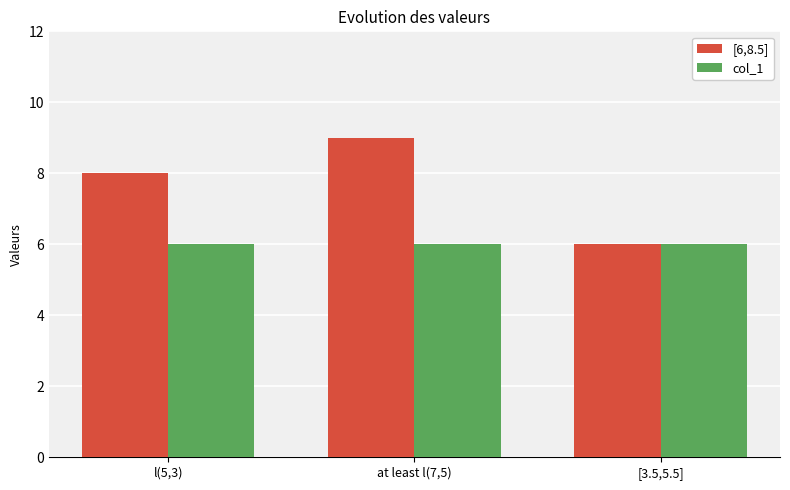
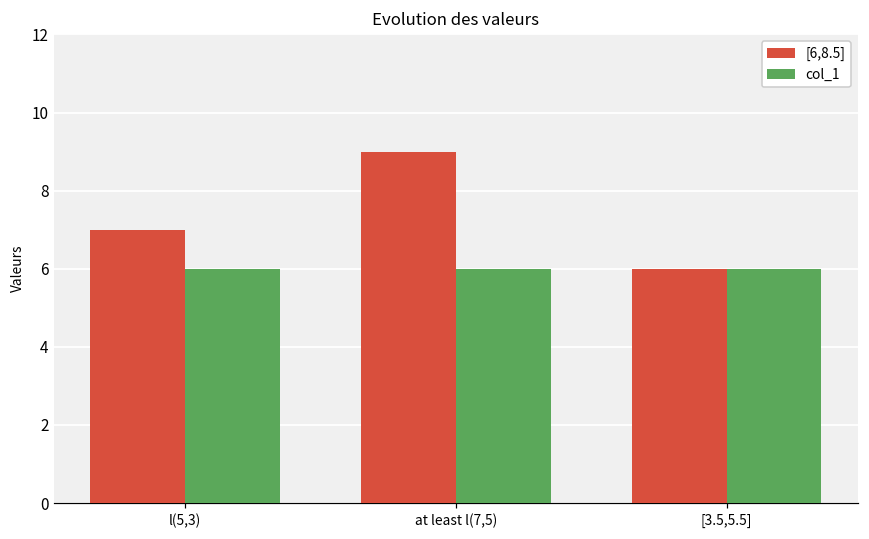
[6,8.5], l(5,3): 8 -> 7
